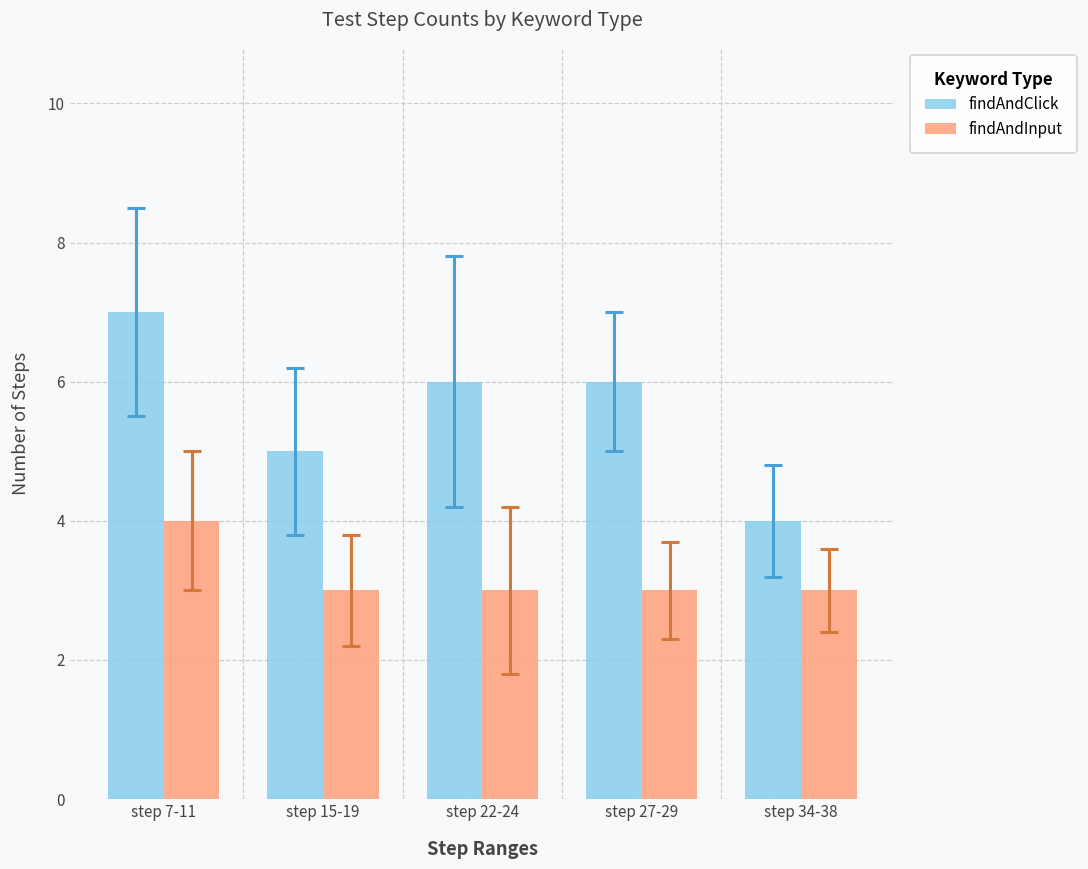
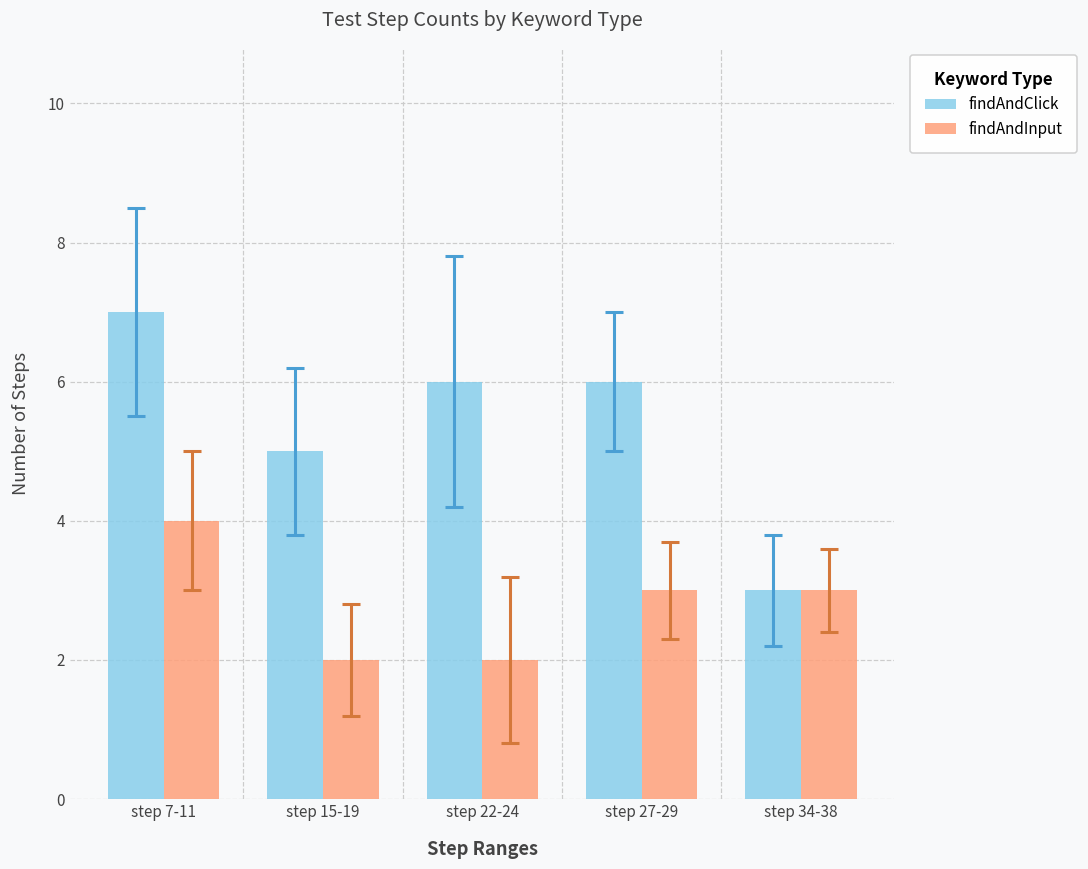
findAndInput, step 15-19: 3 -> 2
findAndInput, step 22-24: 3 -> 2
findAndClick, step 34-38: 4 -> 3
